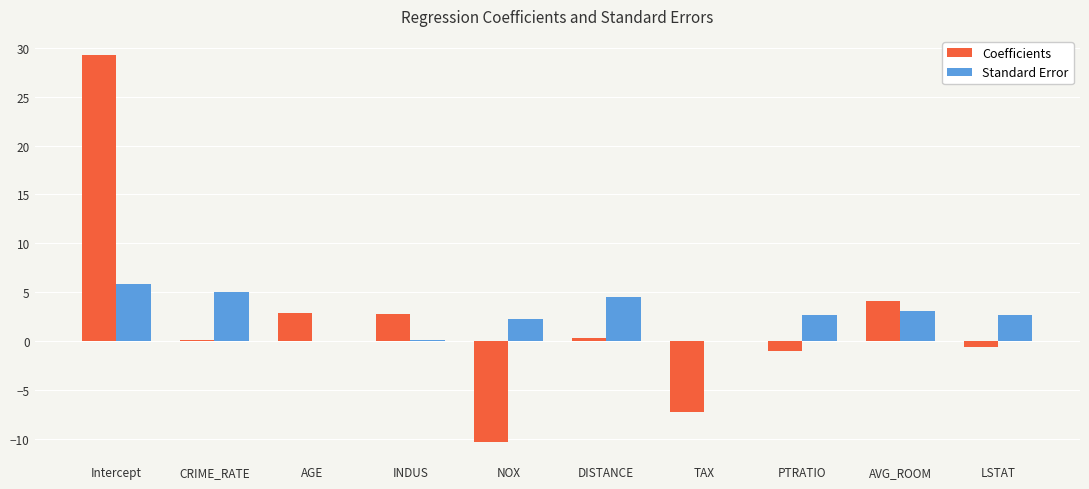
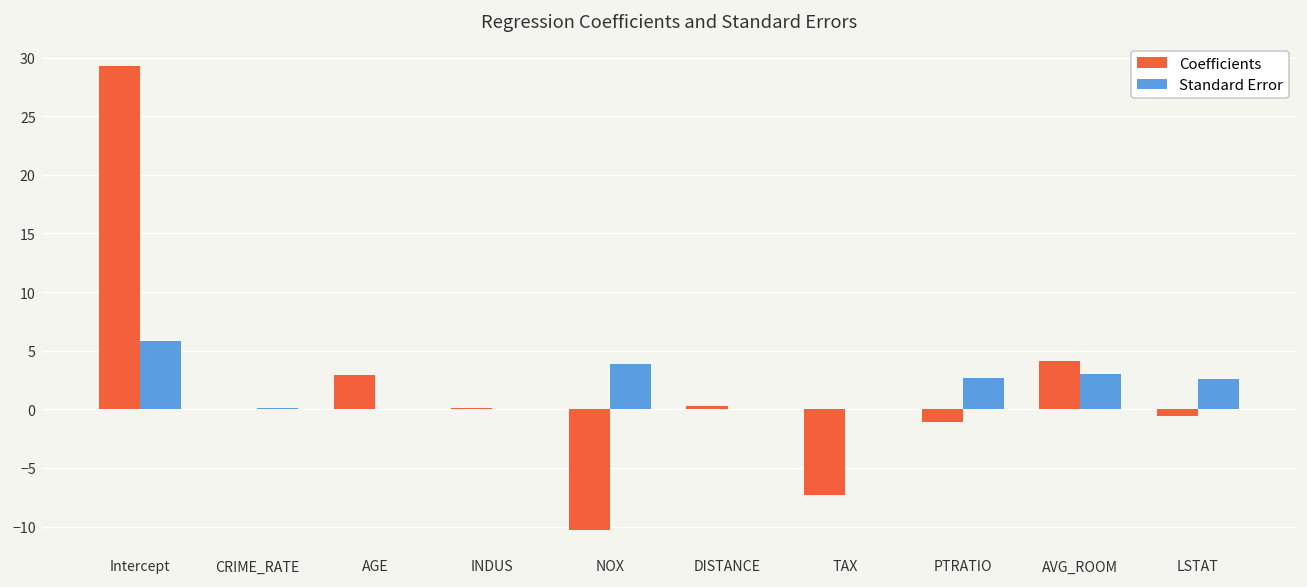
Standard Error, CRIME_RATE: 5 -> 0
Coefficients, INDUS: 3 -> 0
Standard Error, NOX: 2 -> 4
Standard Error, DISTANCE: 5 -> 0
